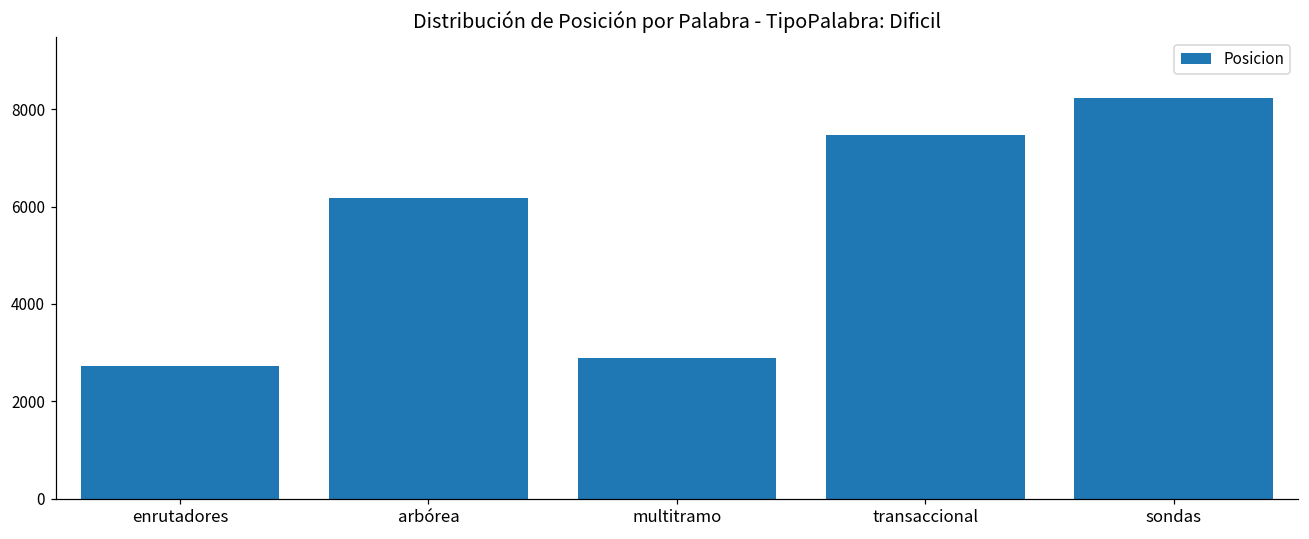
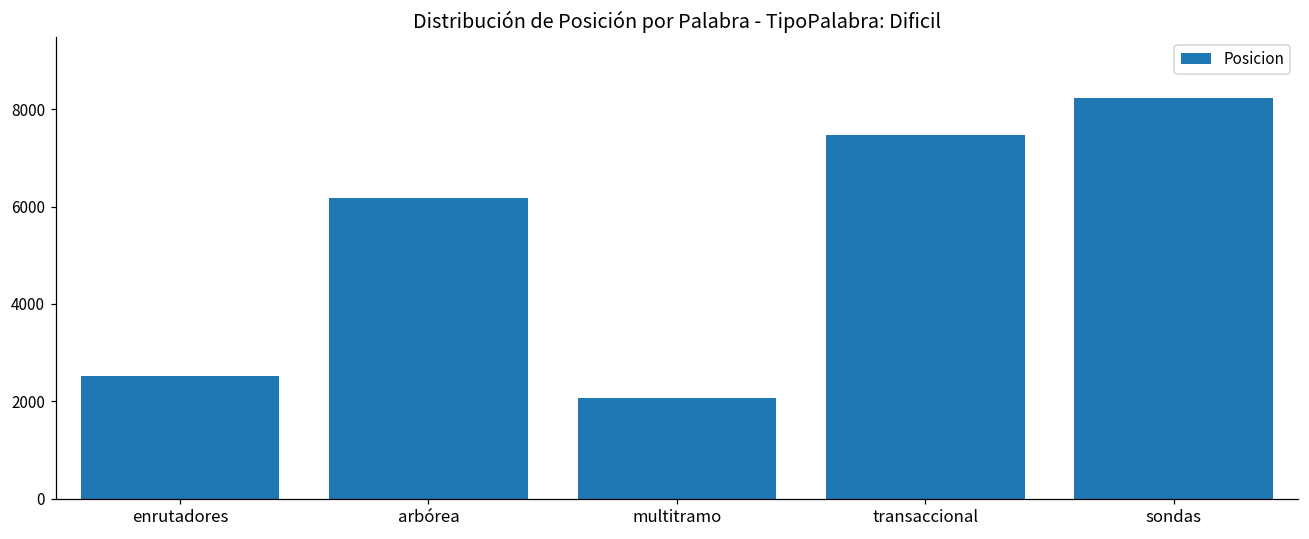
enrutadores: 2700 -> 2500
multitramo: 2900 -> 2100
